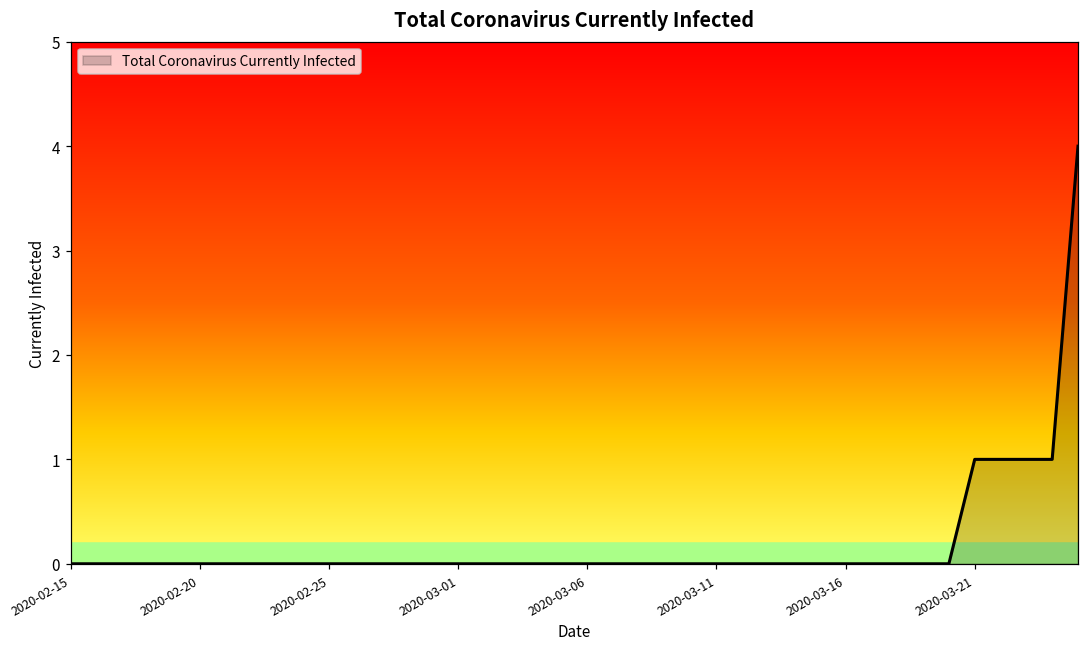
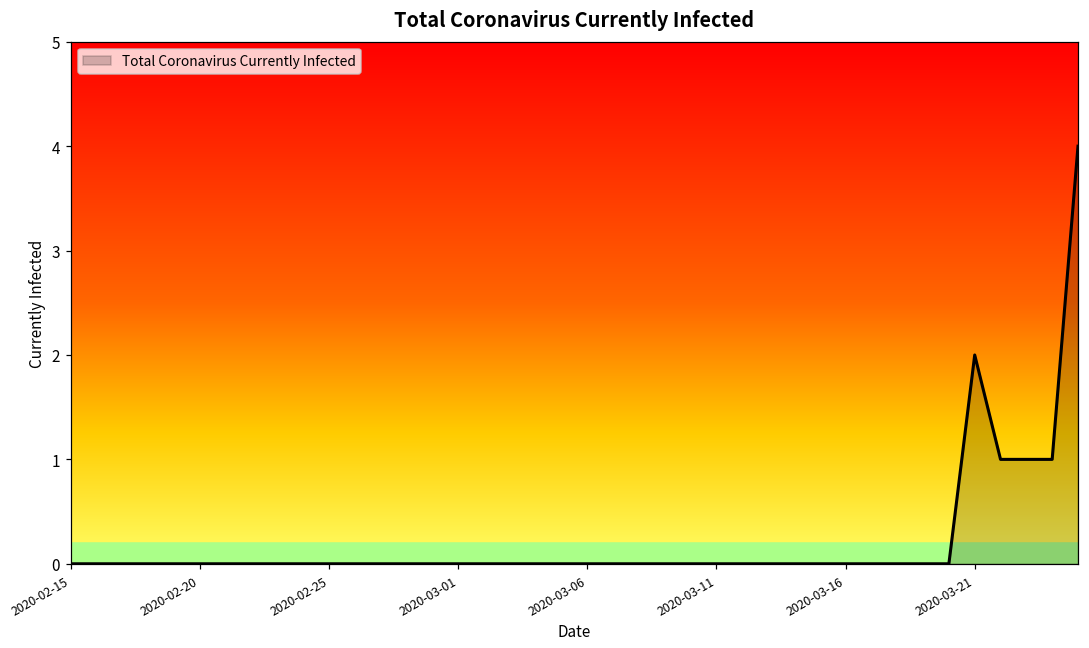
2020-03-21: 1 -> 2
